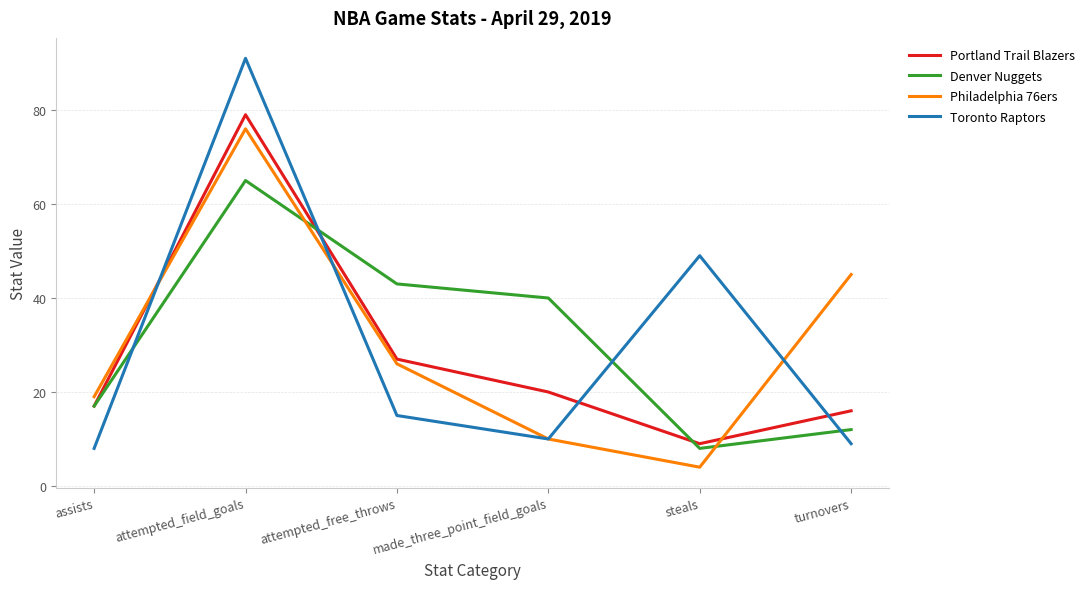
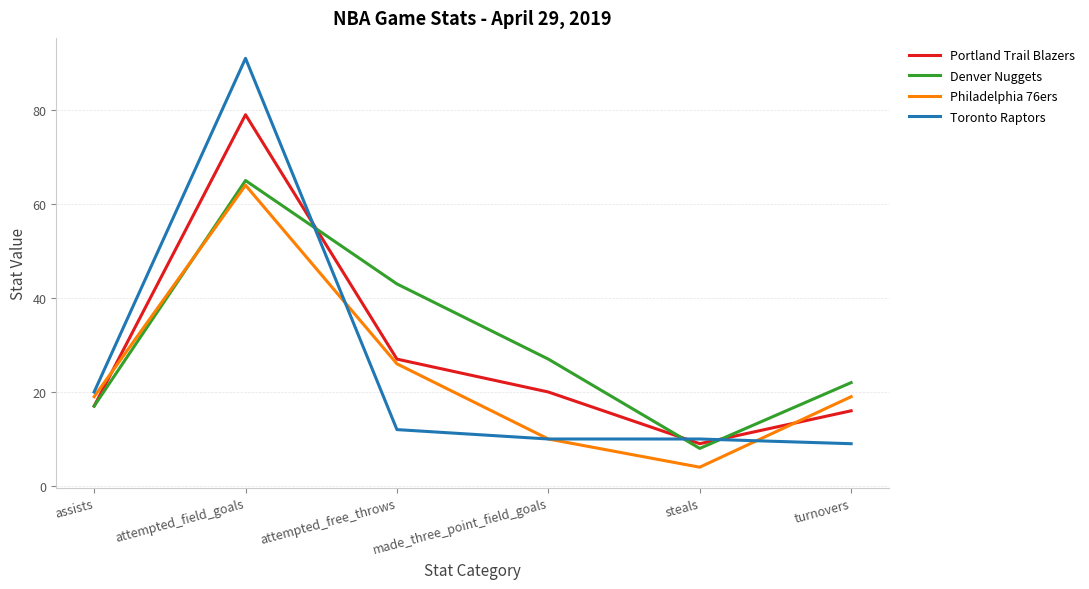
Toronto Raptors, assists: 8 -> 20
Philadelphia 76ers, attempted_field_goals: 76 -> 64
Toronto Raptors, attempted_free_throws: 15 -> 12
Denver Nuggets, made_three_point_field_goals: 40 -> 27
Toronto Raptors, steals: 49 -> 10
Denver Nuggets, turnovers: 12 -> 22
Philadelphia 76ers, turnovers: 45 -> 19
